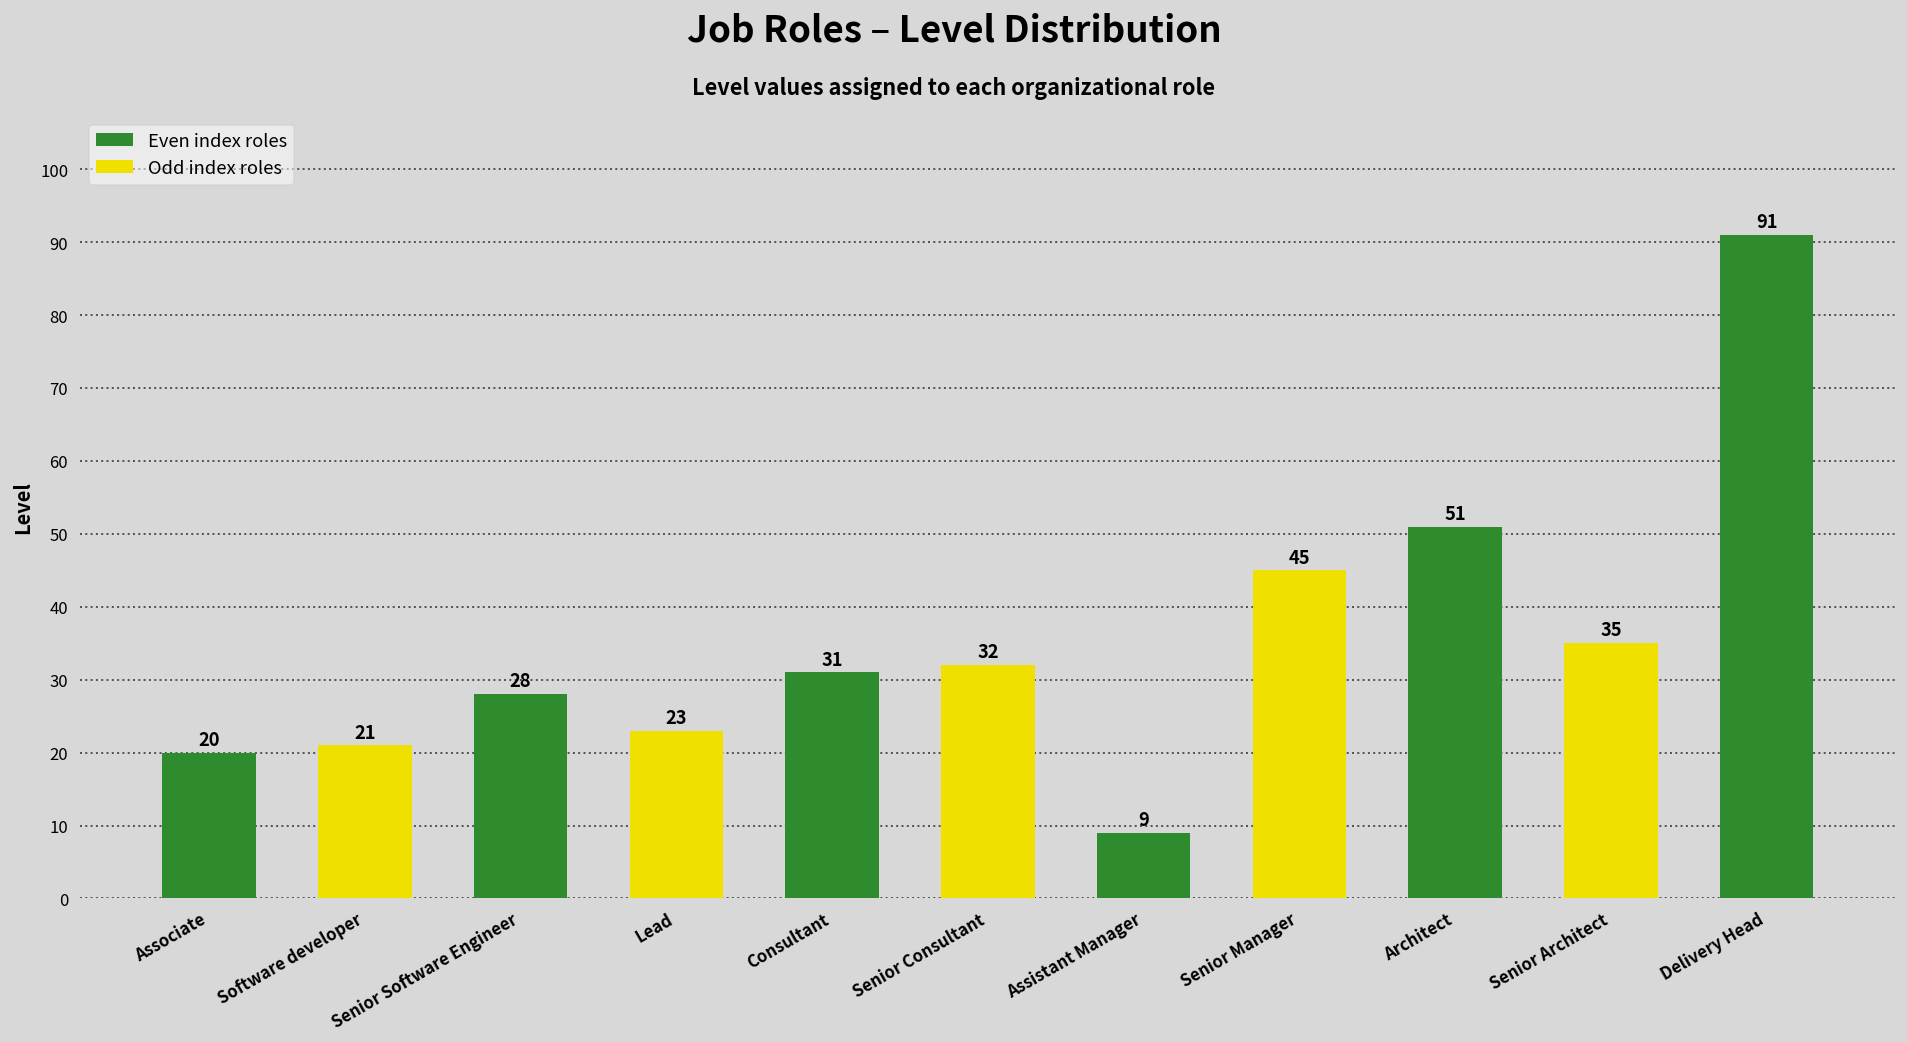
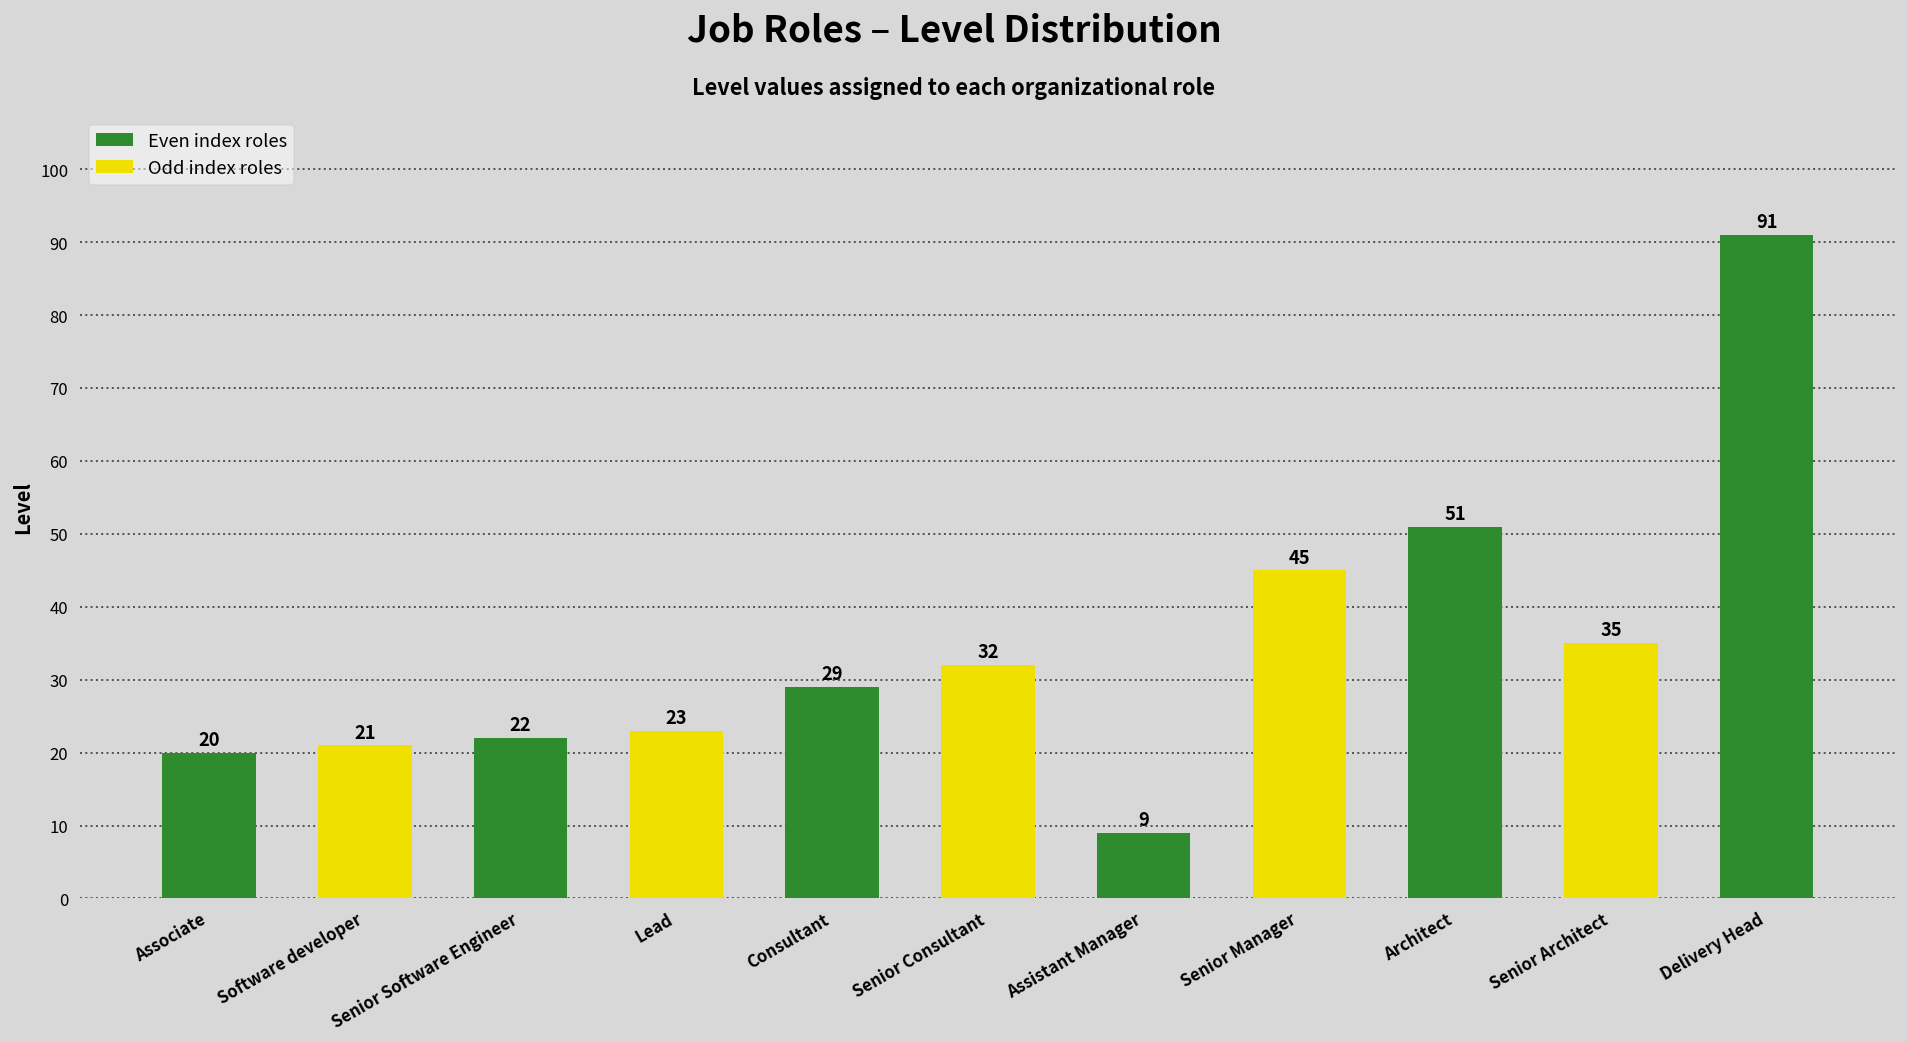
Senior Software Engineer: 28 -> 22
Consultant: 31 -> 29
